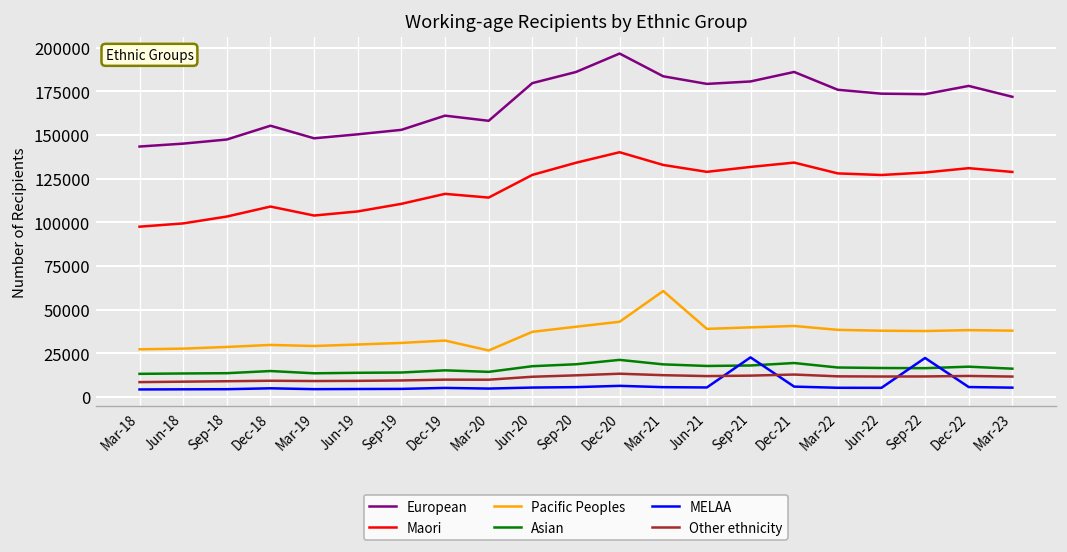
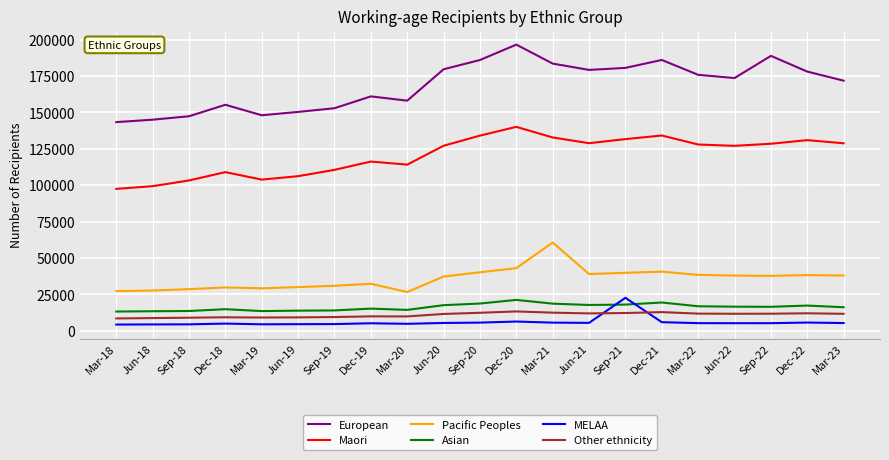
European, Sep-22: 173000 -> 189000
MELAA, Sep-22: 22000 -> 5000
